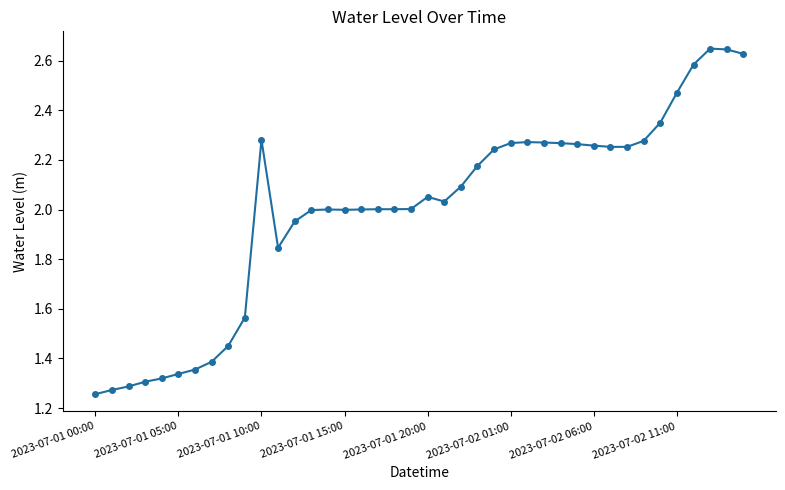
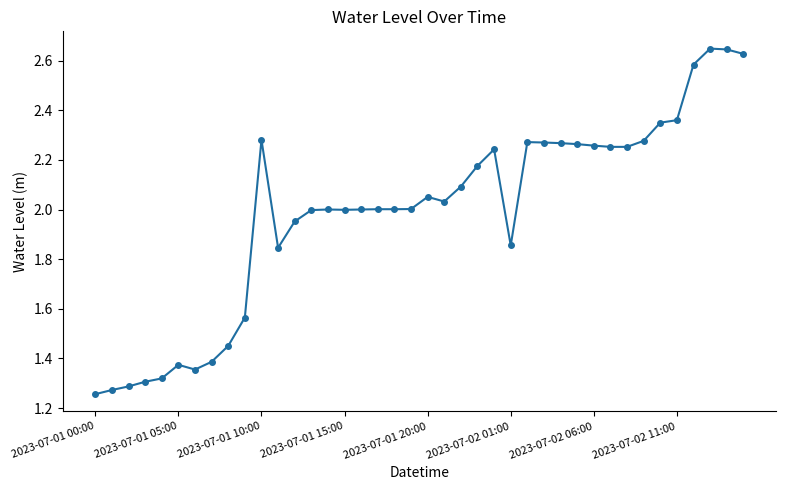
2023-07-01 05:00: 1.34 -> 1.37
2023-07-02 01:00: 2.27 -> 1.86
2023-07-02 11:00: 2.47 -> 2.36
